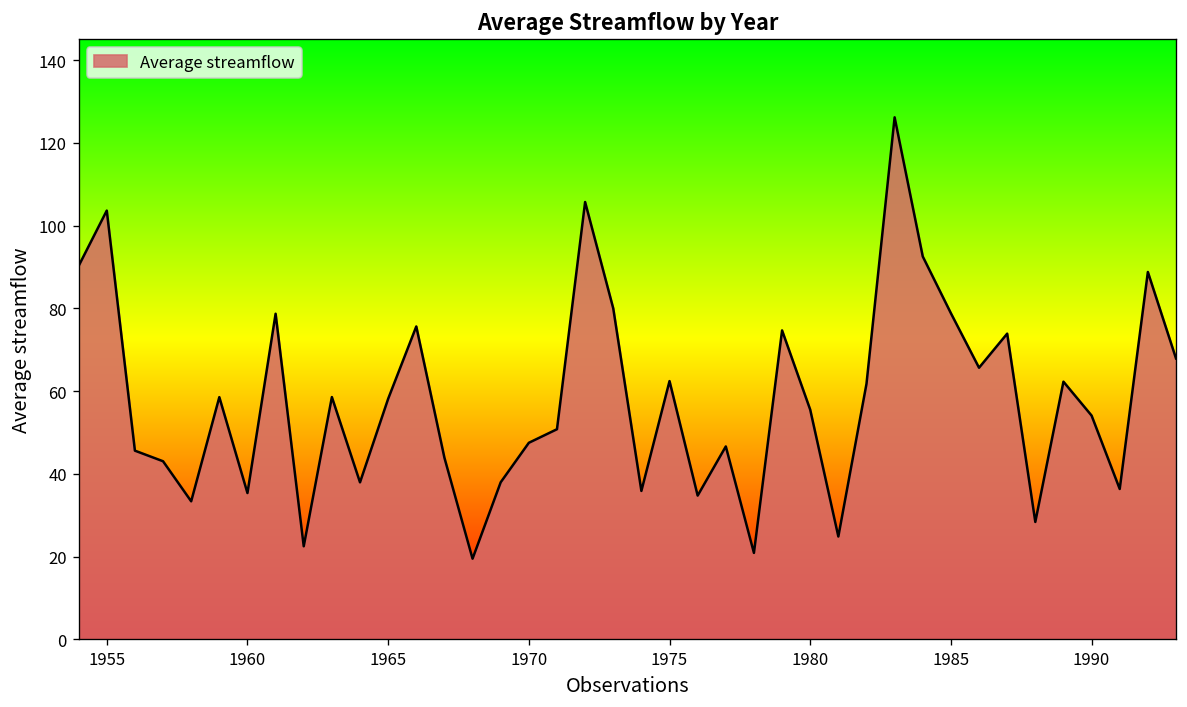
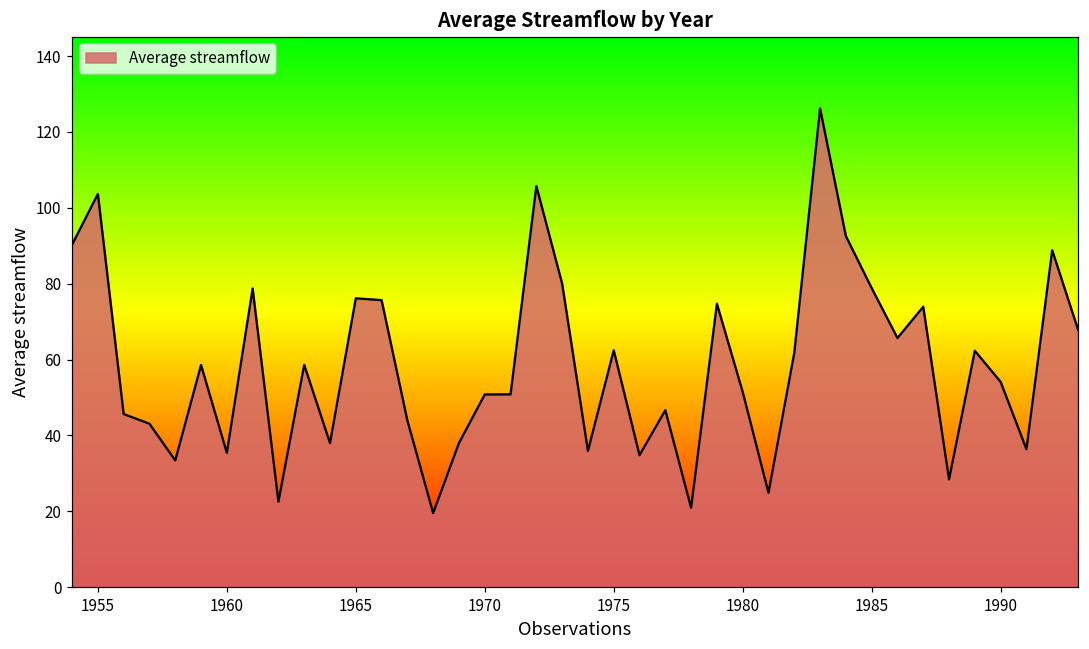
1965: 58 -> 76
1970: 48 -> 51
1980: 56 -> 51
